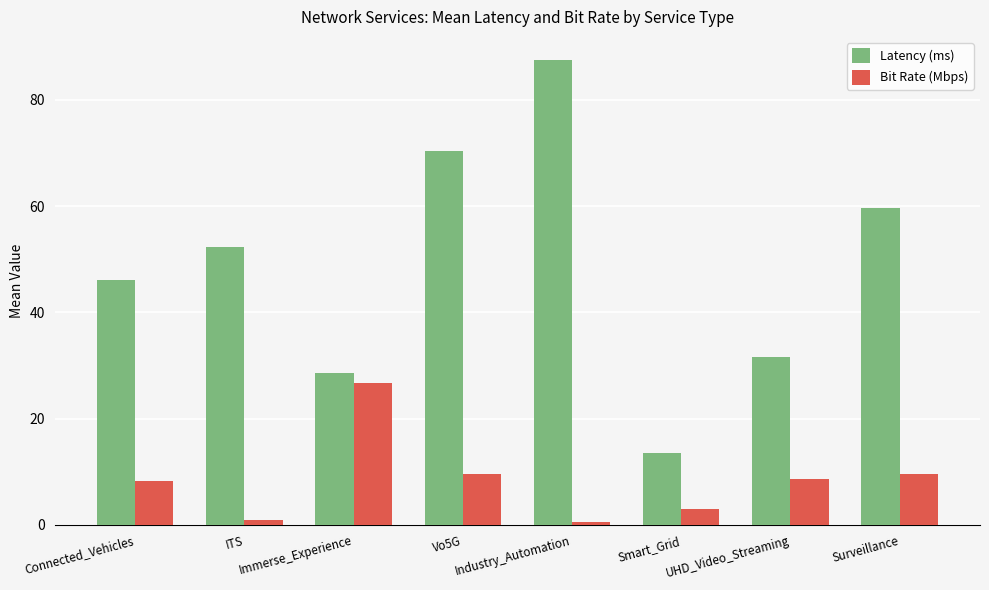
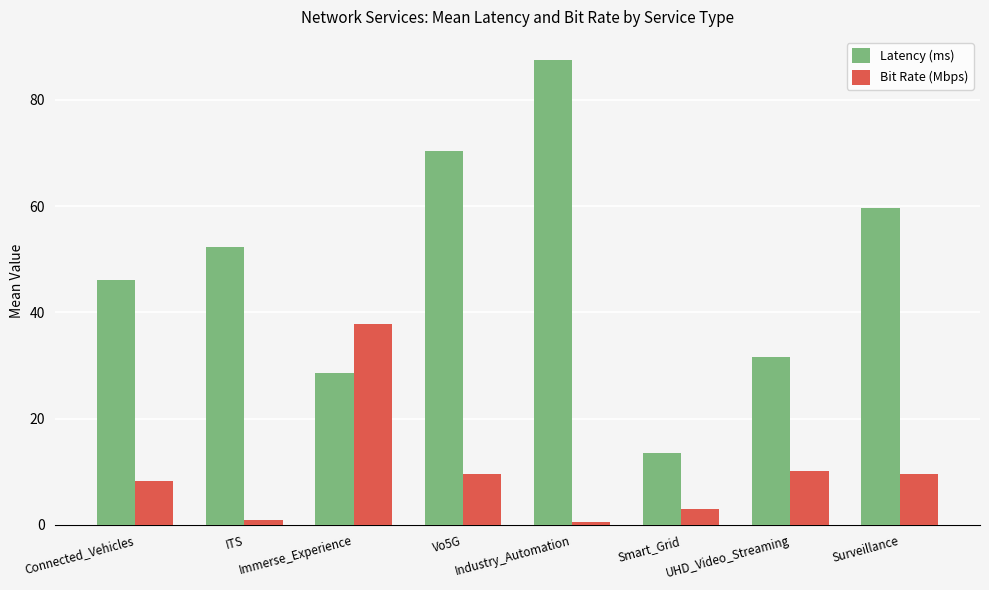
Bit Rate (Mbps), Immerse_Experience: 27 -> 38
Bit Rate (Mbps), UHD_Video_Streaming: 9 -> 10
